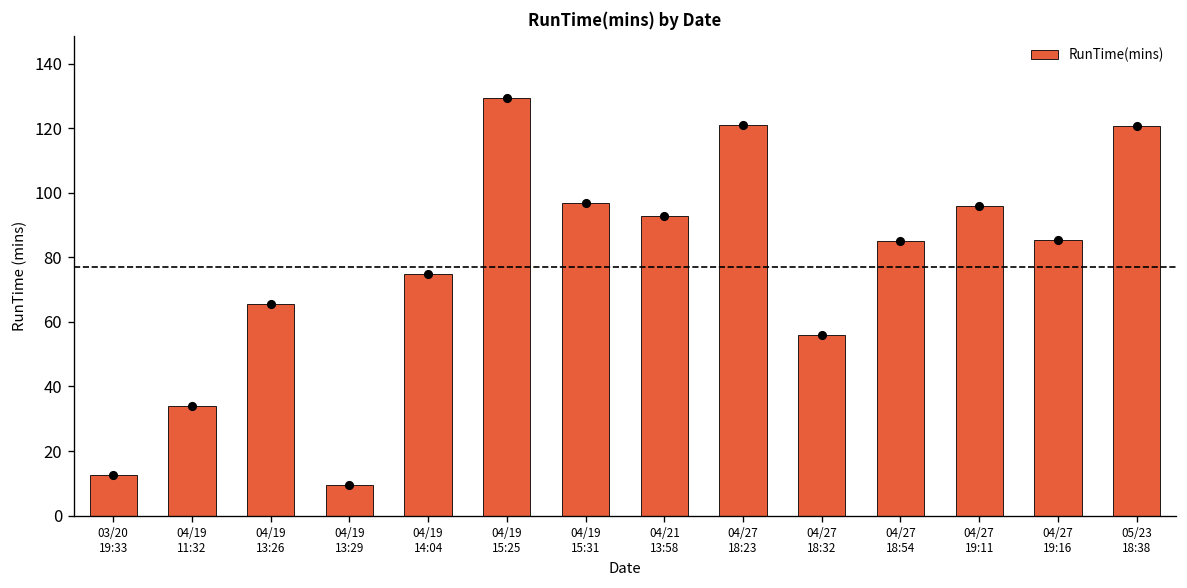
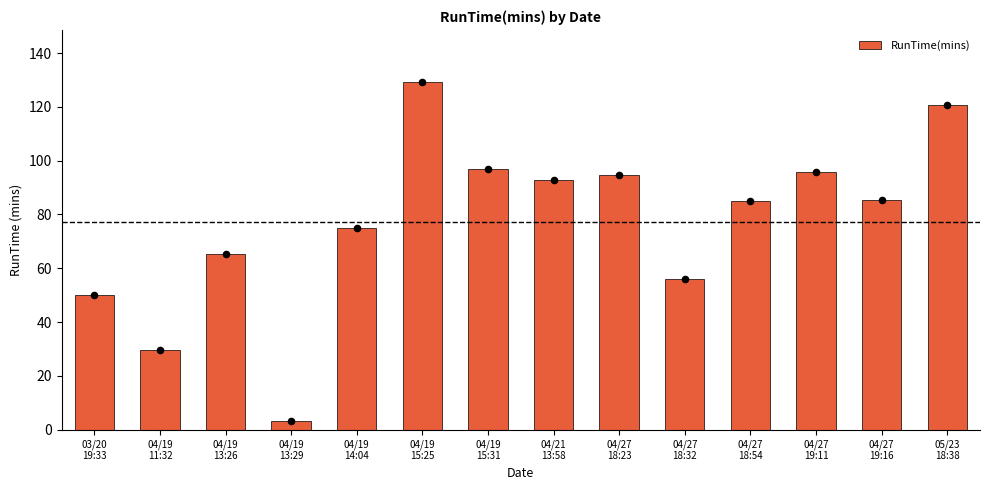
03/20 19:33: 13 -> 50
04/19 11:32: 34 -> 30
04/19 13:29: 9 -> 3
04/27 18:23: 121 -> 95
